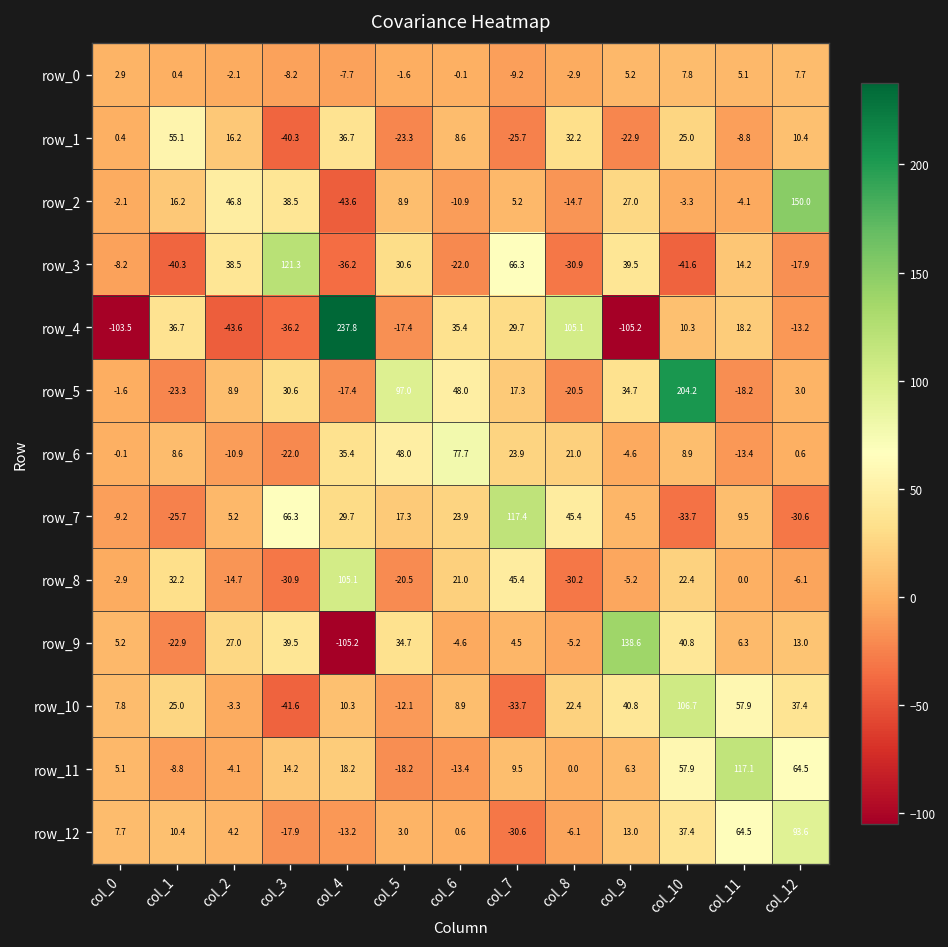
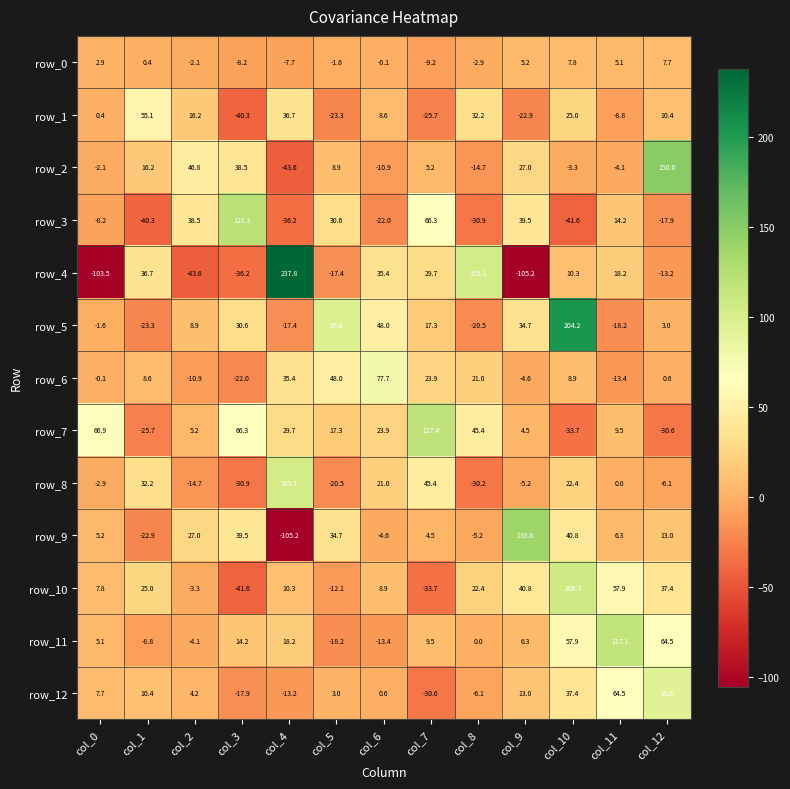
row_7, col_0: -9.2 -> 66.9
